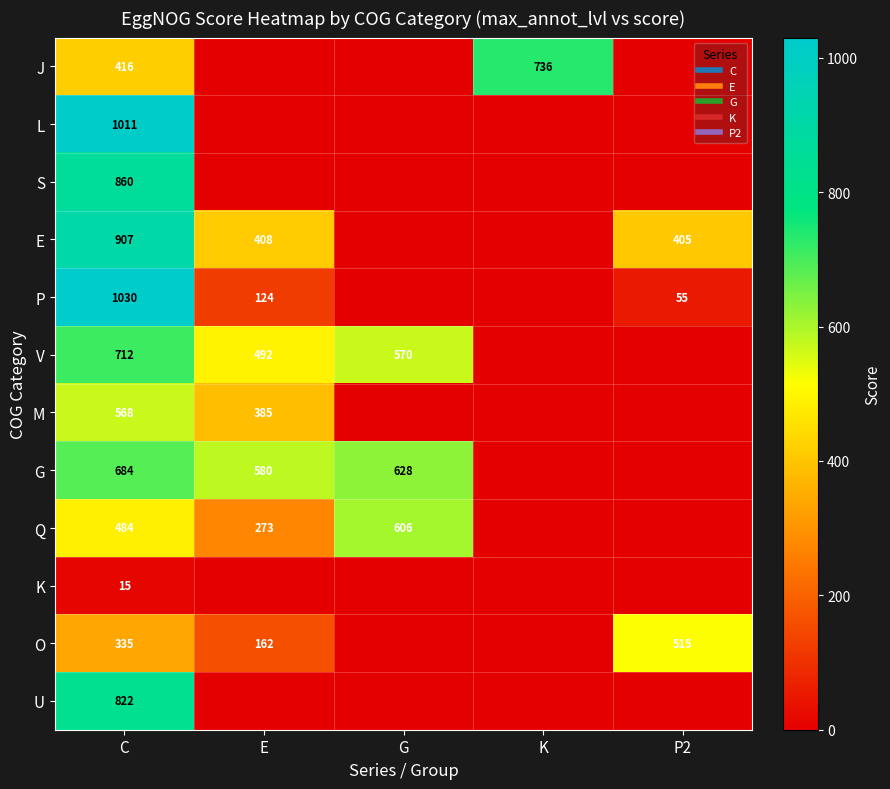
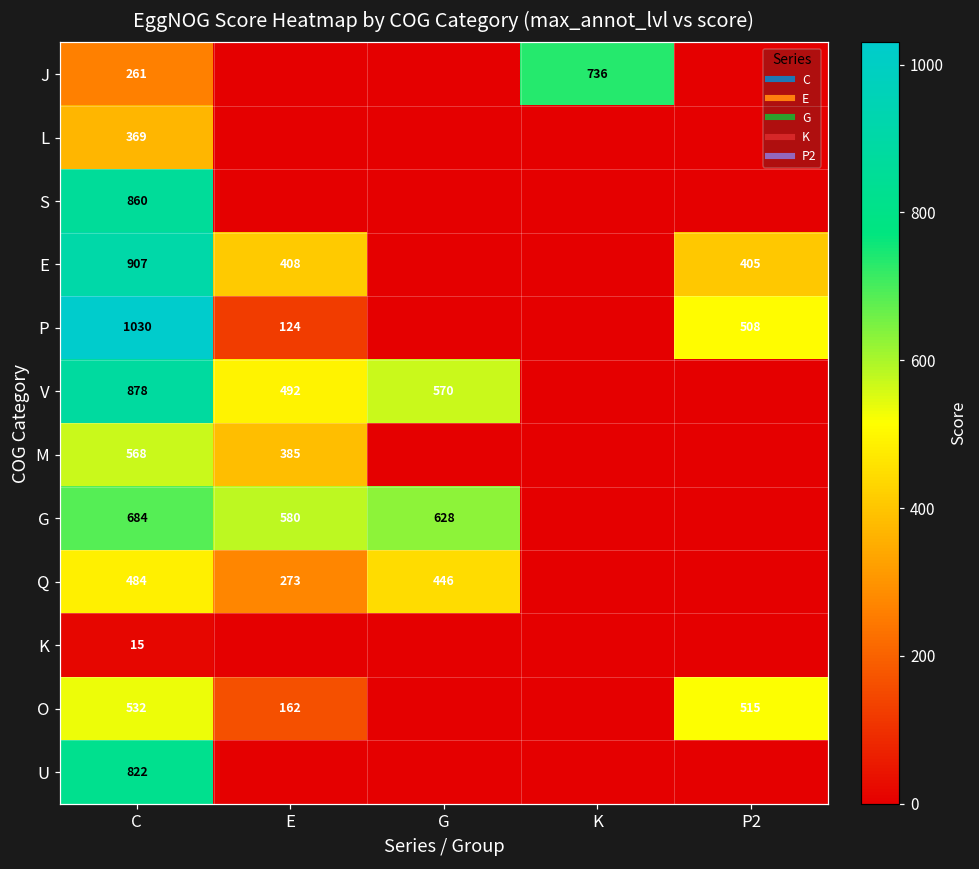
J, C: 416 -> 261
L, C: 1011 -> 369
P, P2: 55 -> 508
V, C: 712 -> 878
Q, G: 606 -> 446
O, C: 335 -> 532
